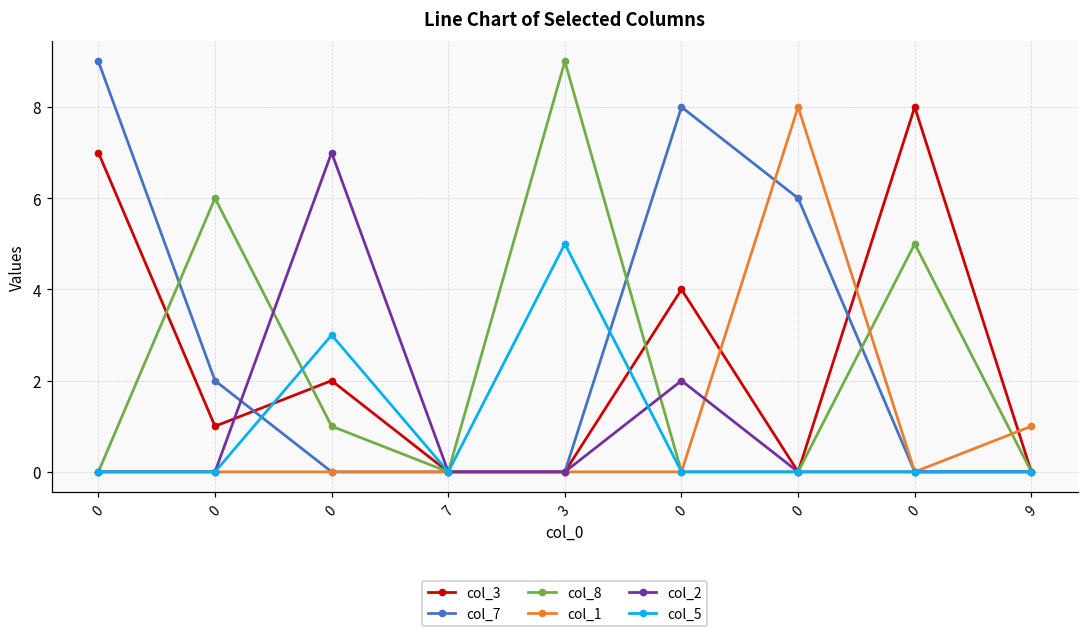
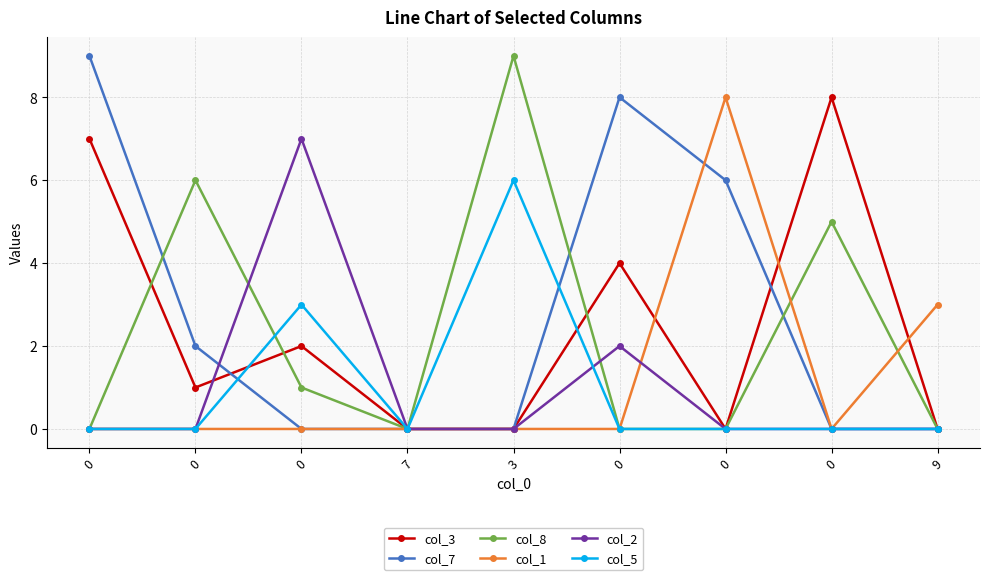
col_5, 3: 5 -> 6
col_1, 9: 1 -> 3
